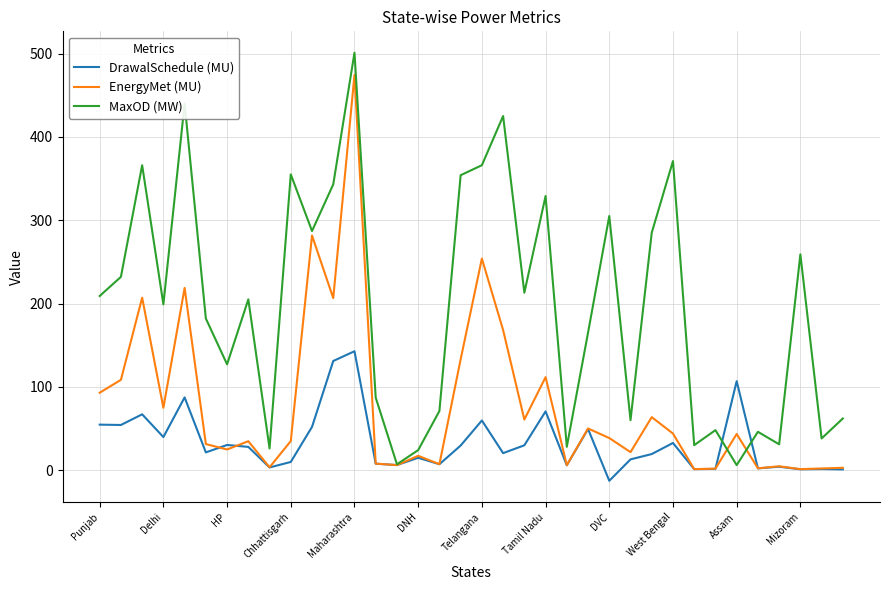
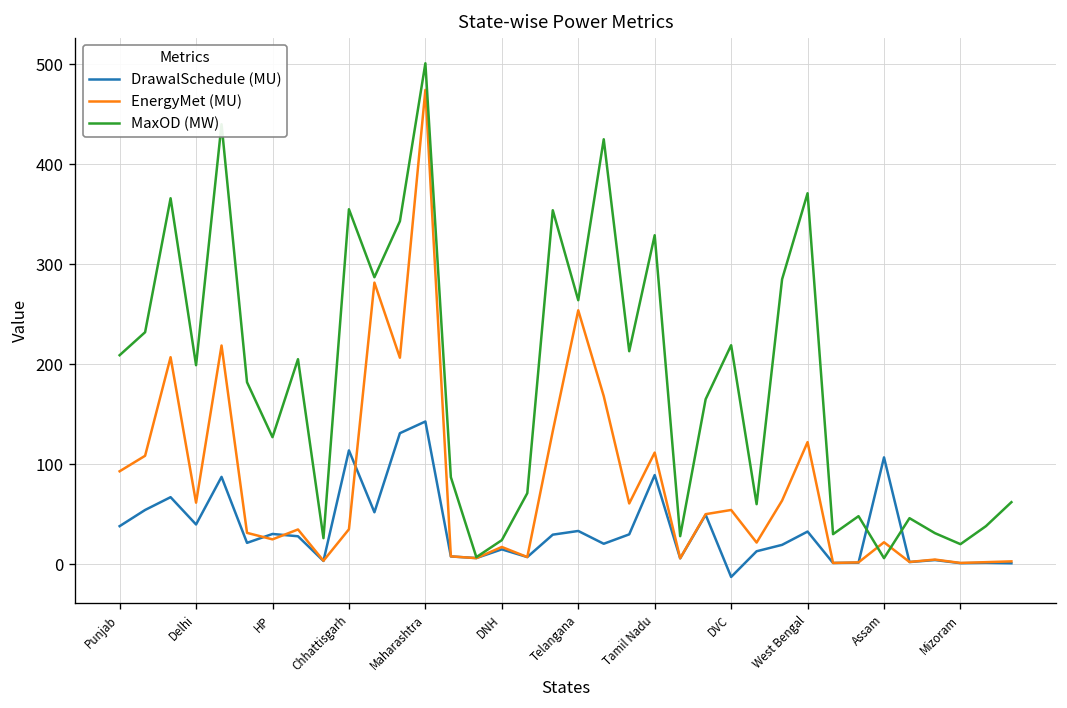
DrawalSchedule (MU), Punjab: 50 -> 40
EnergyMet (MU), Delhi: 70 -> 60
DrawalSchedule (MU), Chhattisgarh: 10 -> 110
DrawalSchedule (MU), Telangana: 60 -> 30
MaxOD (MW), Telangana: 370 -> 260
DrawalSchedule (MU), Tamil Nadu: 70 -> 90
EnergyMet (MU), DVC: 40 -> 50
MaxOD (MW), DVC: 310 -> 220
EnergyMet (MU), West Bengal: 40 -> 120
EnergyMet (MU), Assam: 40 -> 20
MaxOD (MW), Mizoram: 260 -> 20
